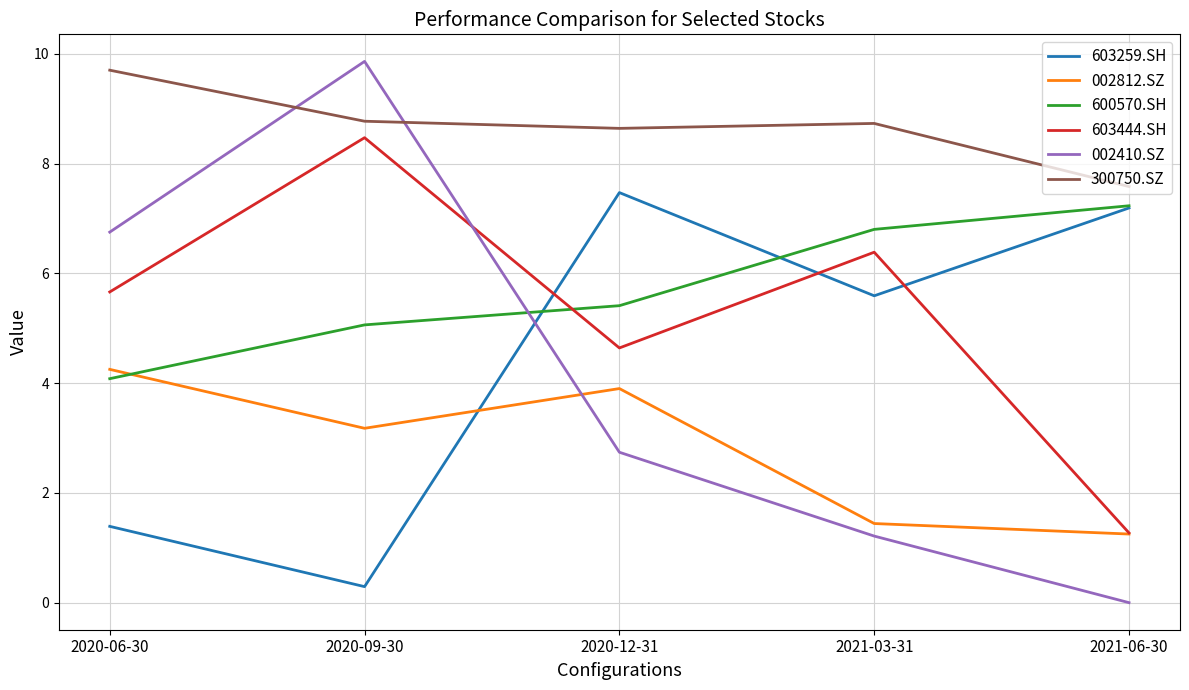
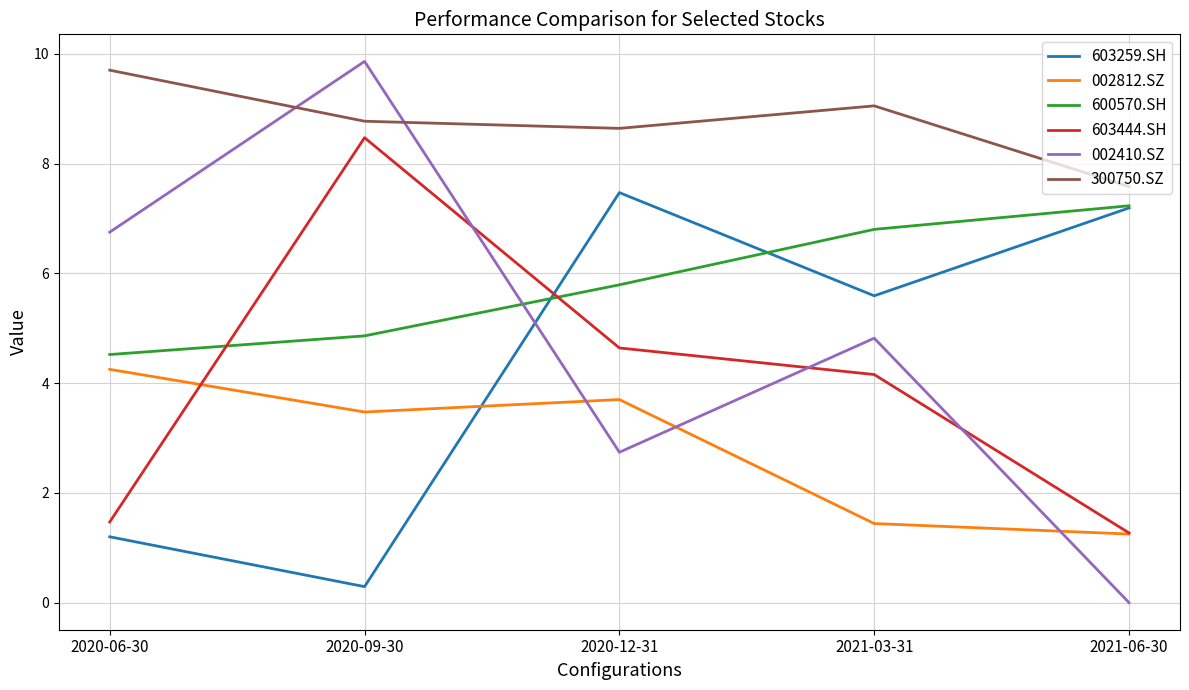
603259.SH, 2020-06-30: 1.4 -> 1.2
600570.SH, 2020-06-30: 4.1 -> 4.5
603444.SH, 2020-06-30: 5.7 -> 1.5
002812.SZ, 2020-09-30: 3.2 -> 3.5
600570.SH, 2020-09-30: 5.1 -> 4.9
002812.SZ, 2020-12-31: 3.9 -> 3.7
600570.SH, 2020-12-31: 5.4 -> 5.8
603444.SH, 2021-03-31: 6.4 -> 4.2
002410.SZ, 2021-03-31: 1.2 -> 4.8
300750.SZ, 2021-03-31: 8.7 -> 9.1
